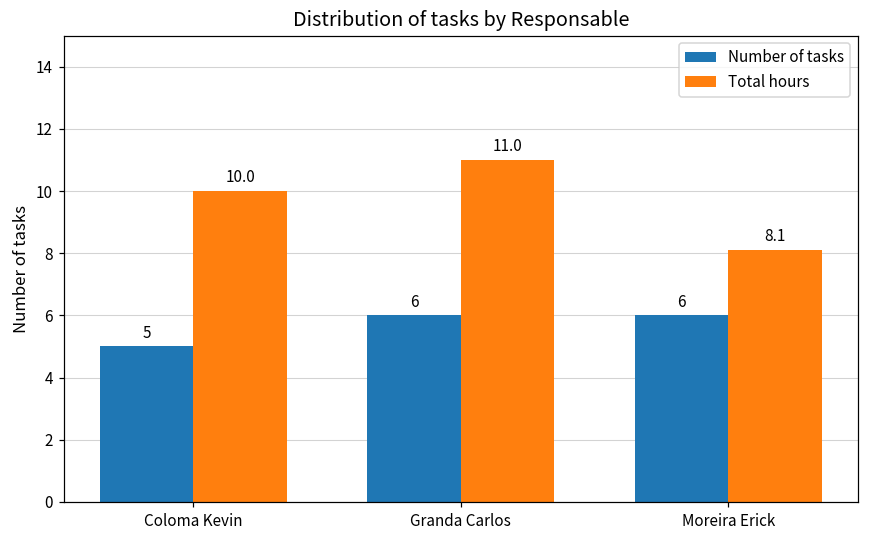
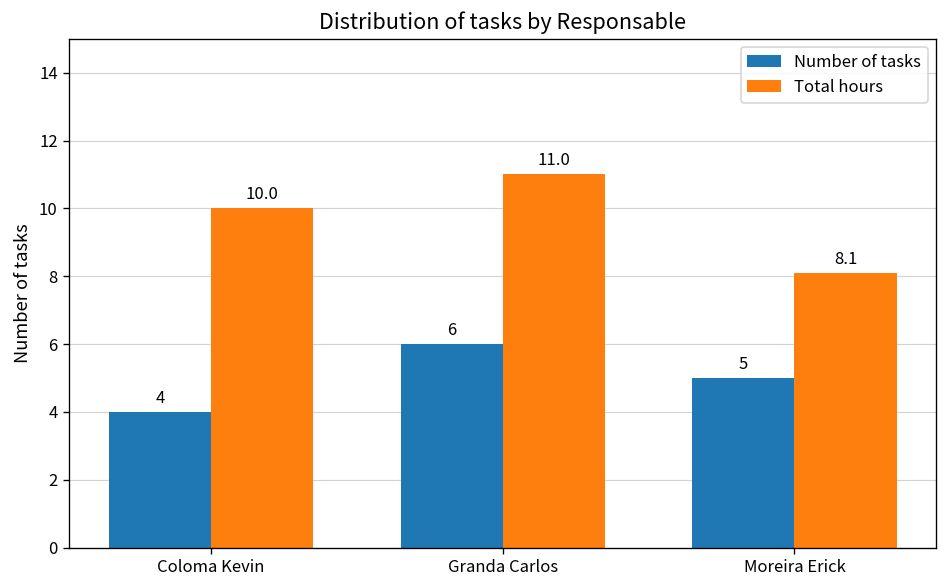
Number of tasks, Coloma Kevin: 5 -> 4
Number of tasks, Moreira Erick: 6 -> 5
